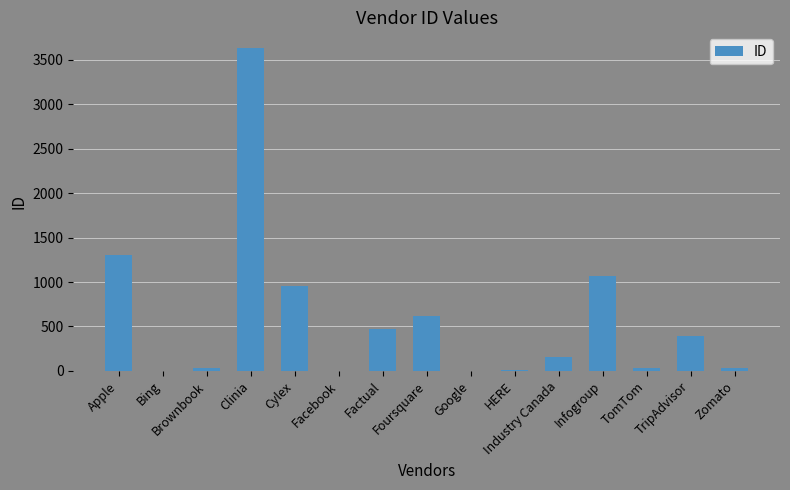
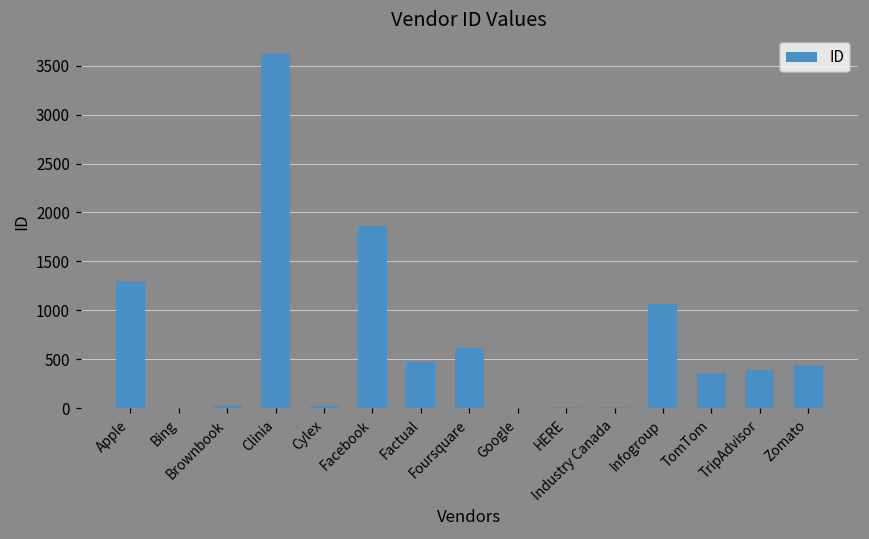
Cylex: 1000 -> 0
Facebook: 0 -> 1900
Industry Canada: 200 -> 0
TomTom: 0 -> 400
Zomato: 0 -> 400
